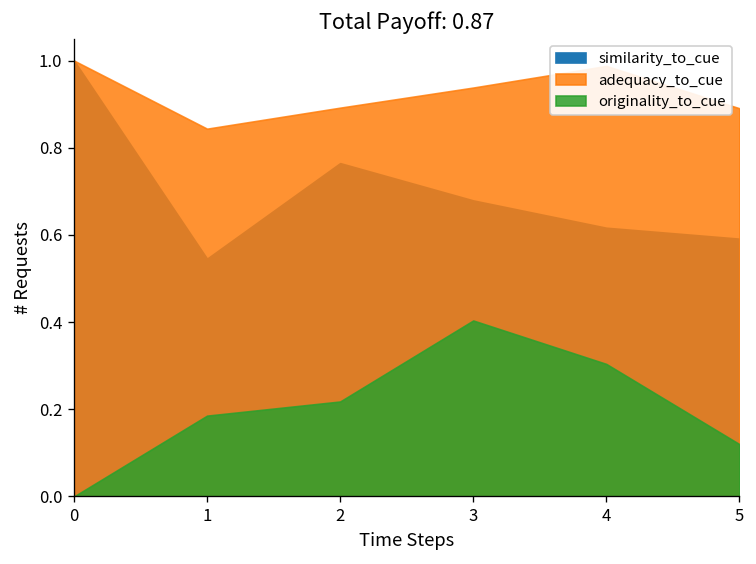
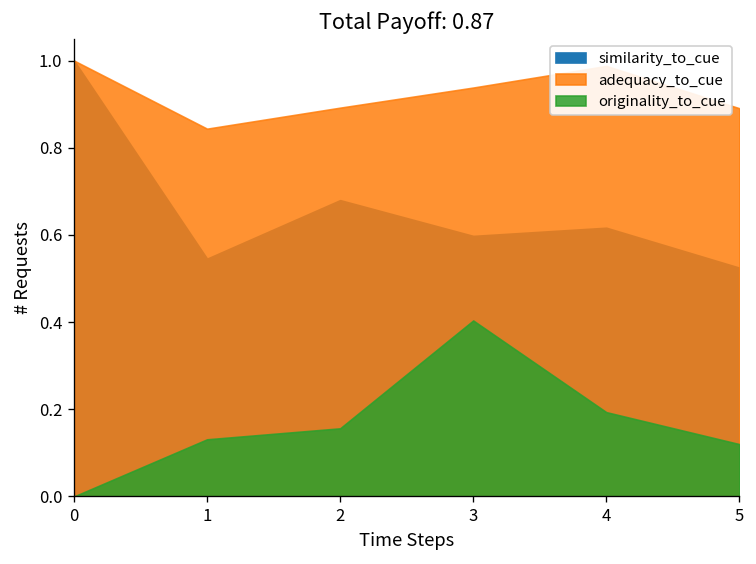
originality_to_cue, 1: 0.19 -> 0.13
similarity_to_cue, 2: 0.76 -> 0.68
originality_to_cue, 2: 0.22 -> 0.16
similarity_to_cue, 3: 0.68 -> 0.60
originality_to_cue, 4: 0.30 -> 0.19
similarity_to_cue, 5: 0.59 -> 0.52
